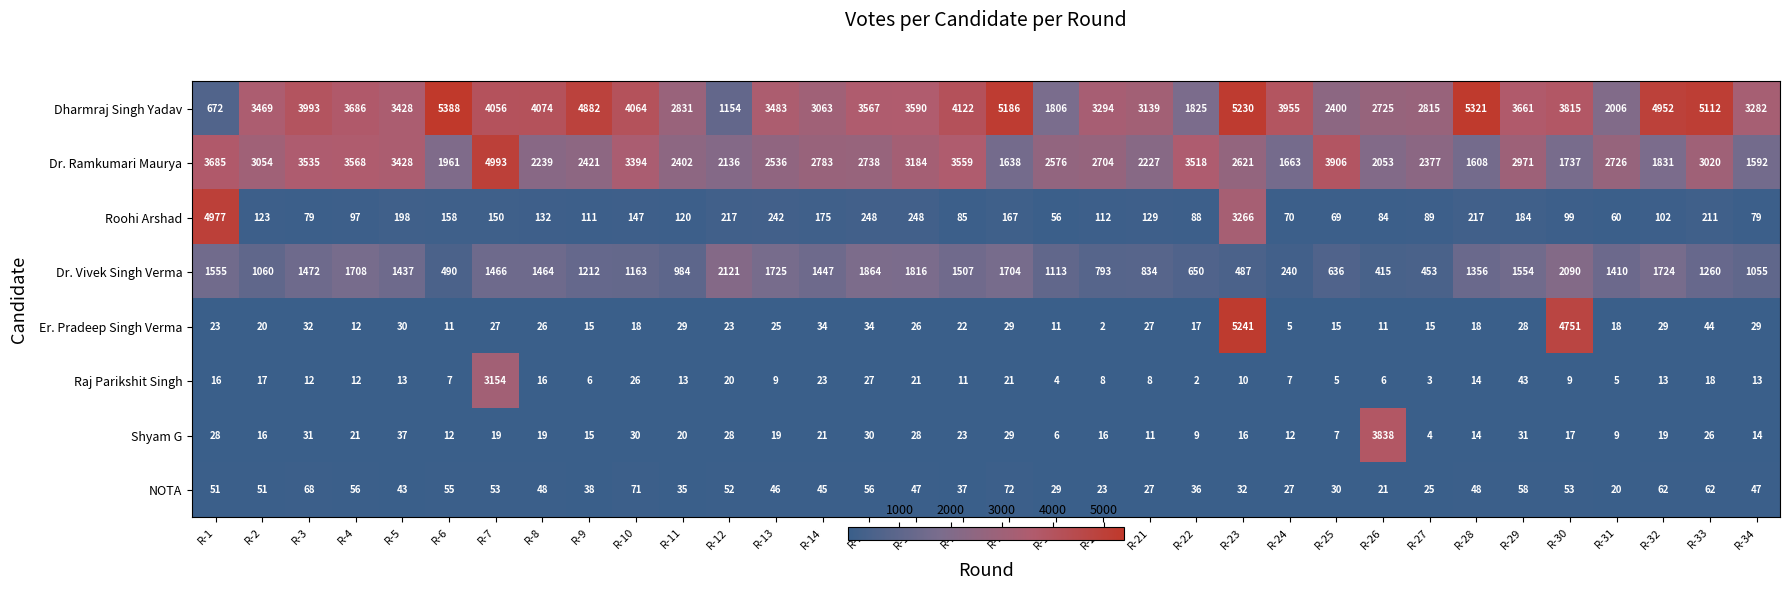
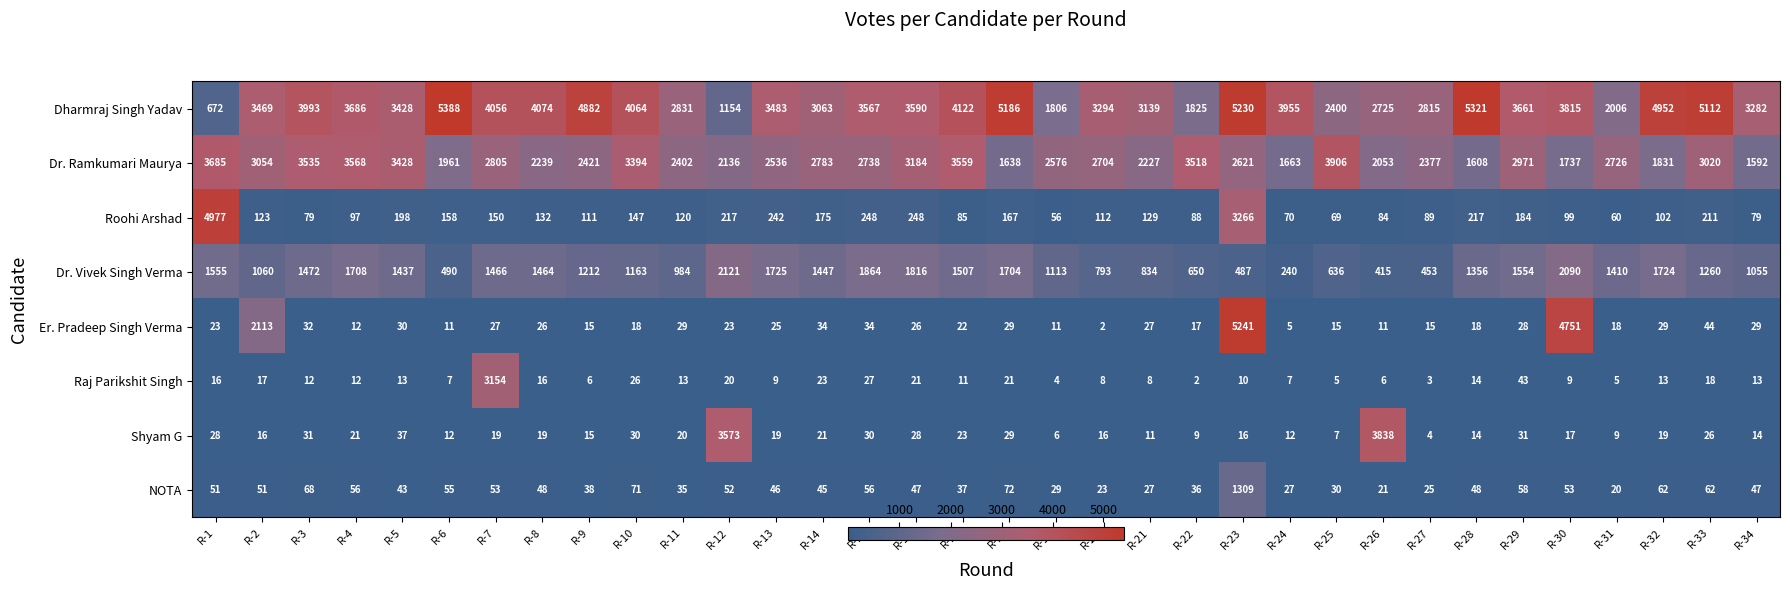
Dr. Ramkumari Maurya, R-7: 4993 -> 2805
Er. Pradeep Singh Verma, R-2: 20 -> 2113
Shyam G, R-12: 28 -> 3573
NOTA, R-23: 32 -> 1309
